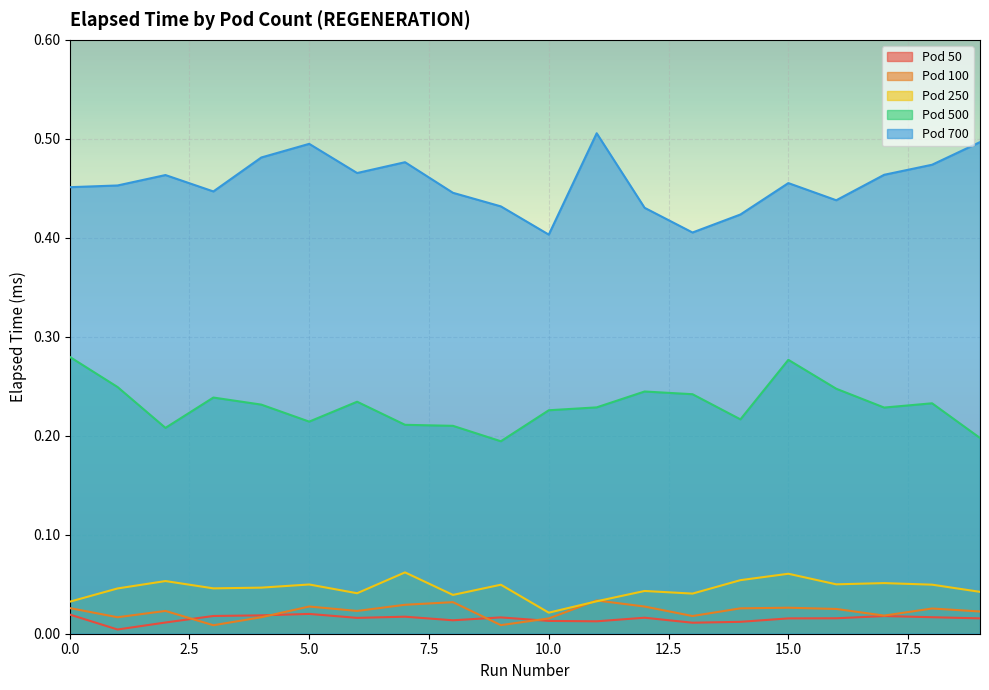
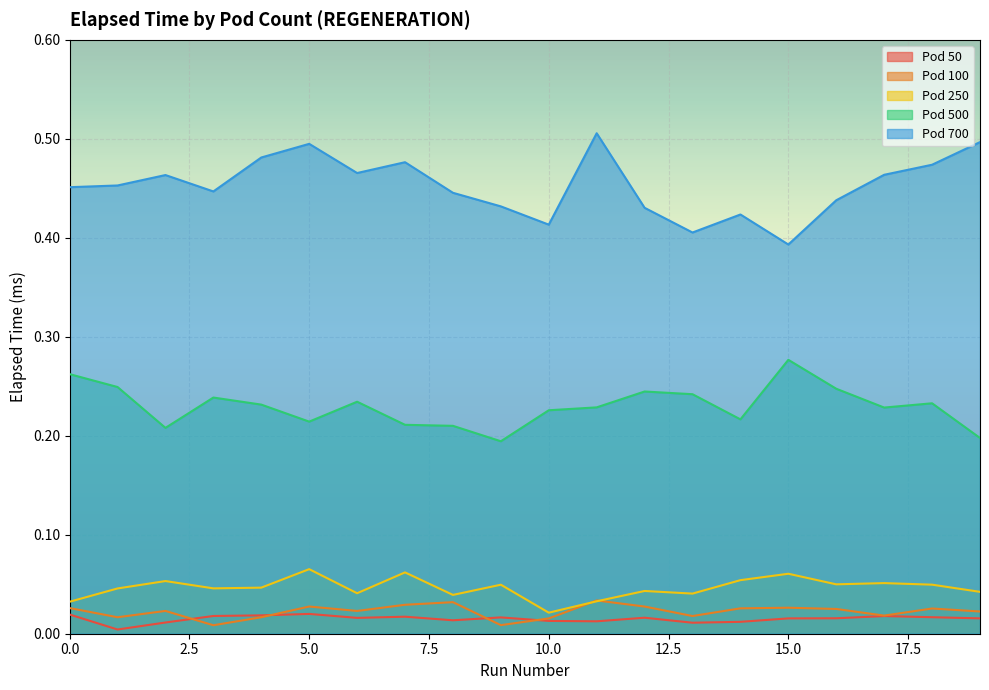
Pod 500, 0.0: 0.28 -> 0.26
Pod 250, 5.0: 0.05 -> 0.07
Pod 700, 10.0: 0.40 -> 0.41
Pod 700, 15.0: 0.46 -> 0.39
